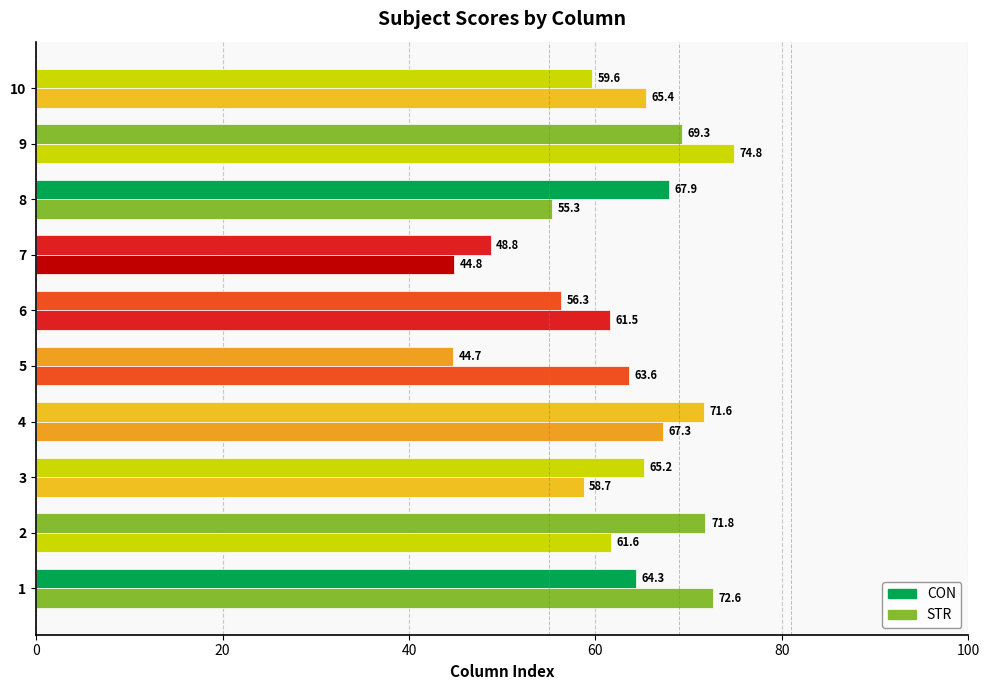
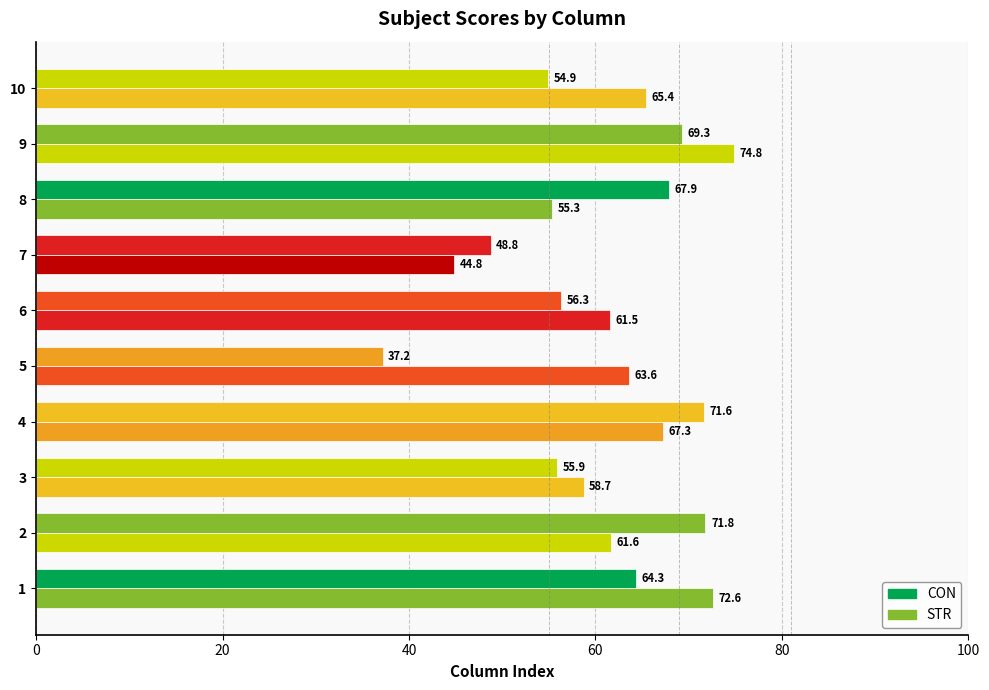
CON, 10: 59.6 -> 54.9
CON, 5: 44.7 -> 37.2
CON, 3: 65.2 -> 55.9
